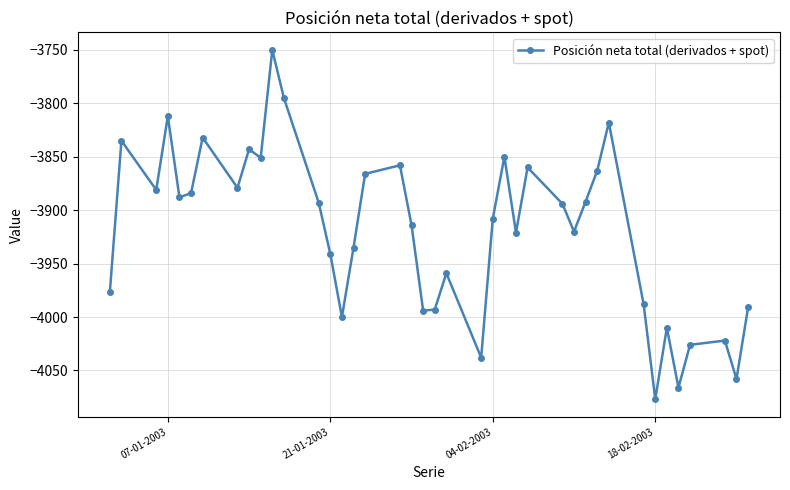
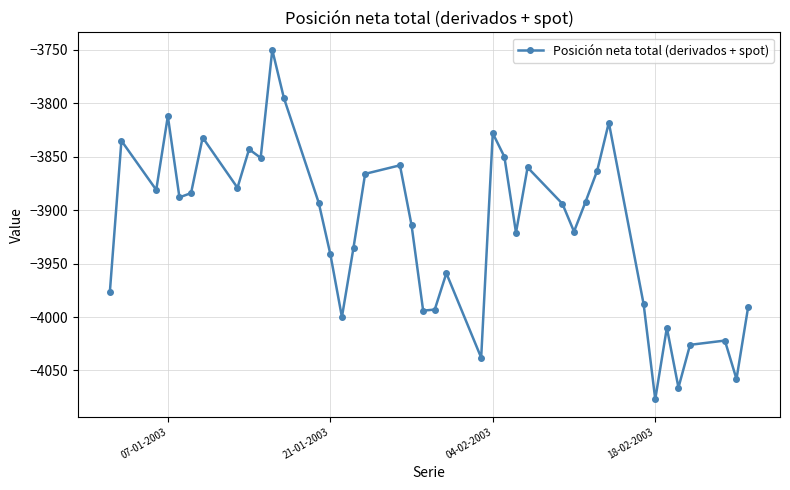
04-02-2003: -3908 -> -3828
